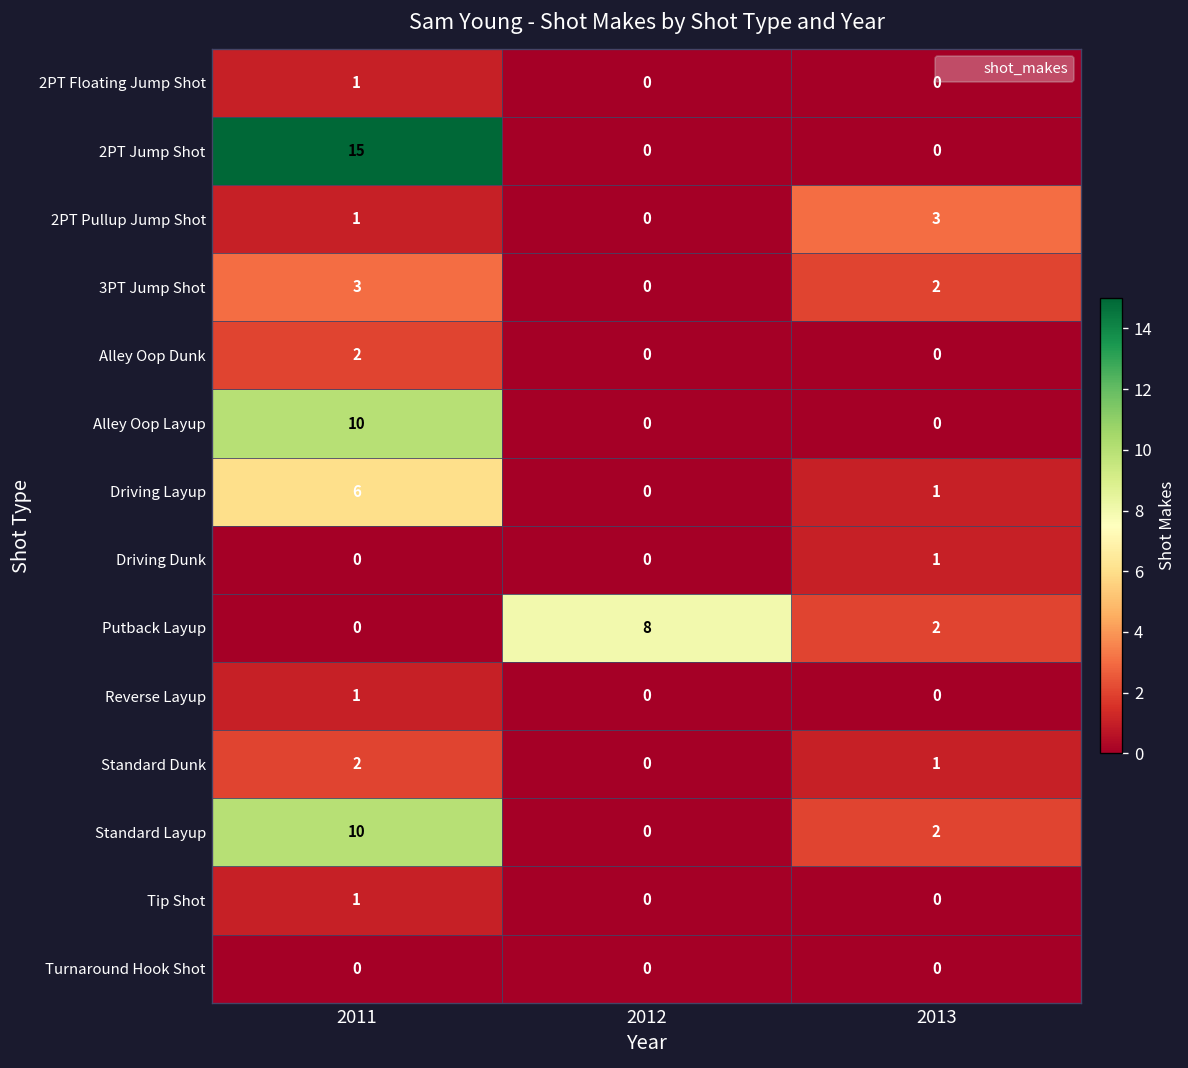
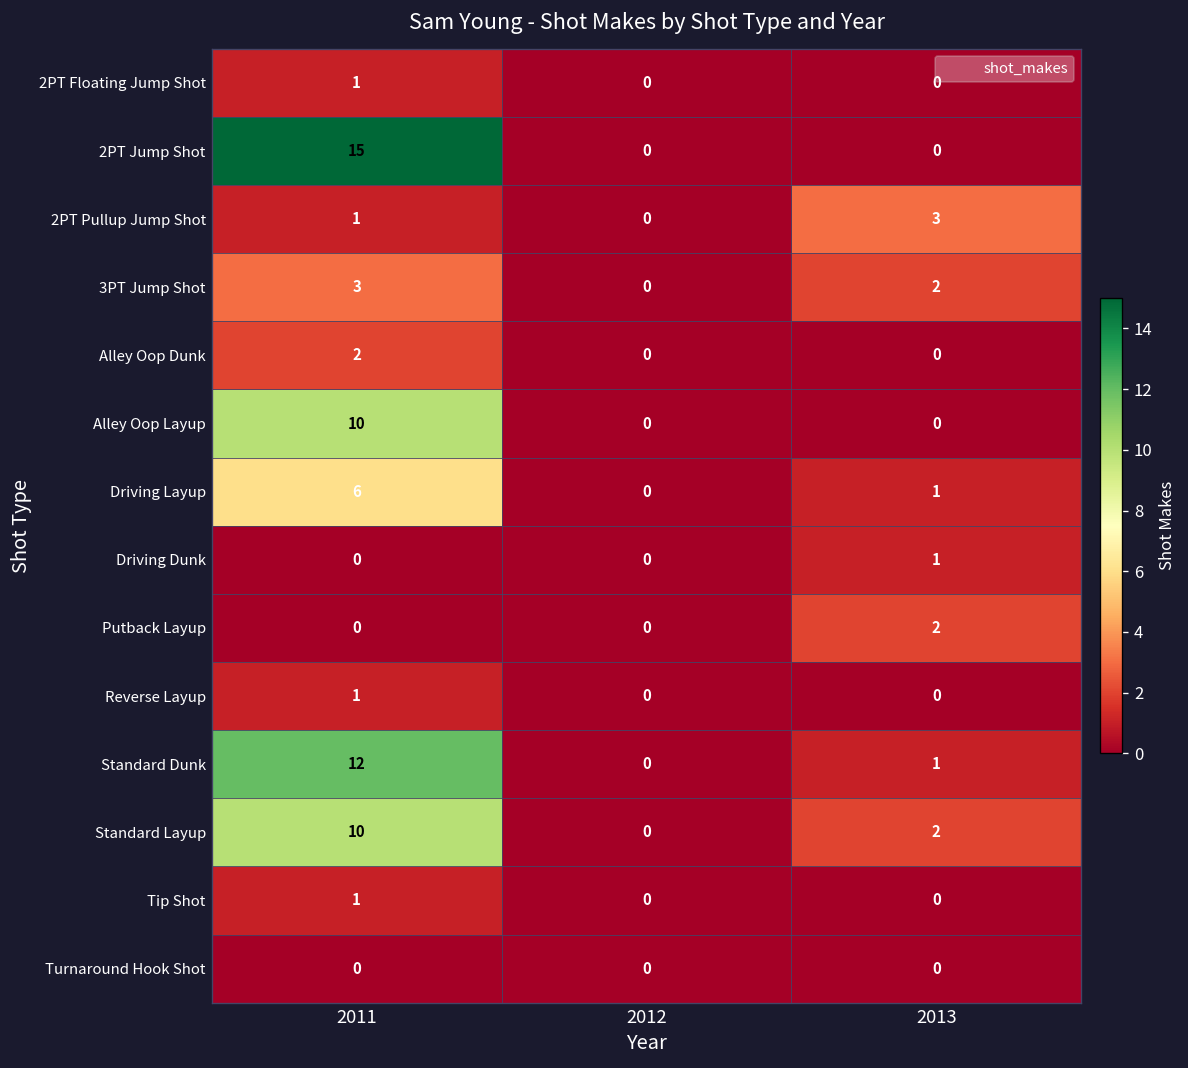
Putback Layup, 2012: 8 -> 0
Standard Dunk, 2011: 2 -> 12
